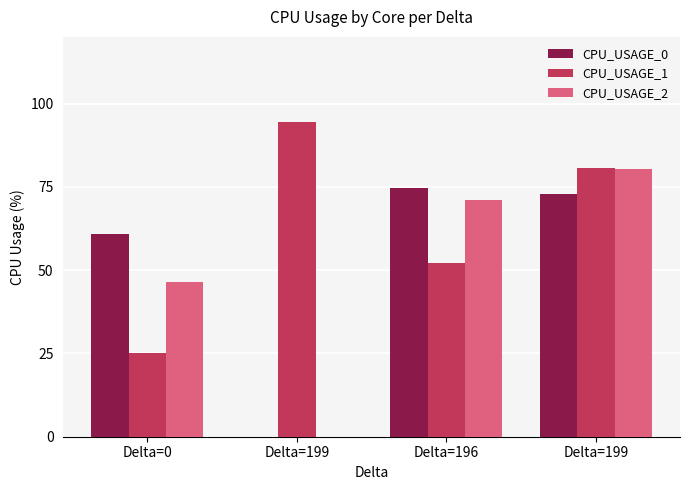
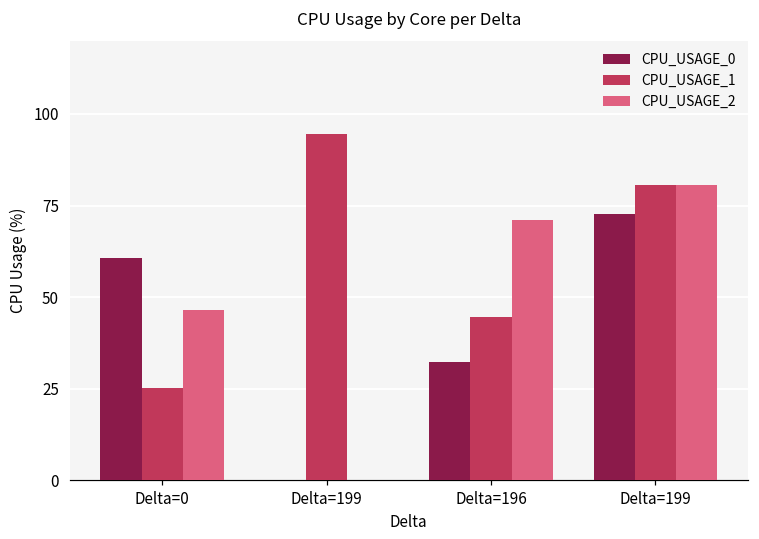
CPU_USAGE_0, Delta=196: 75 -> 32
CPU_USAGE_1, Delta=196: 52 -> 44
